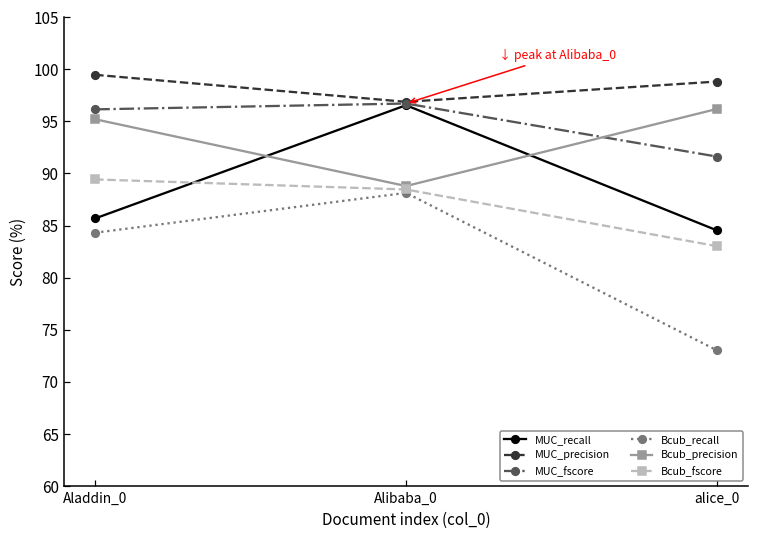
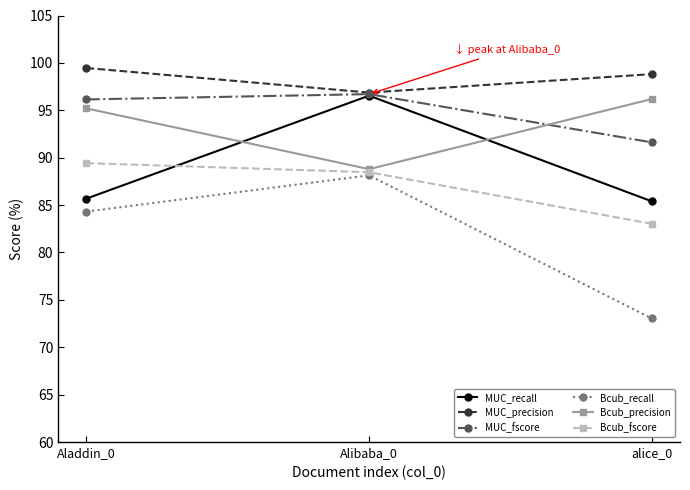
MUC_recall, alice_0: 84.5 -> 85.4
